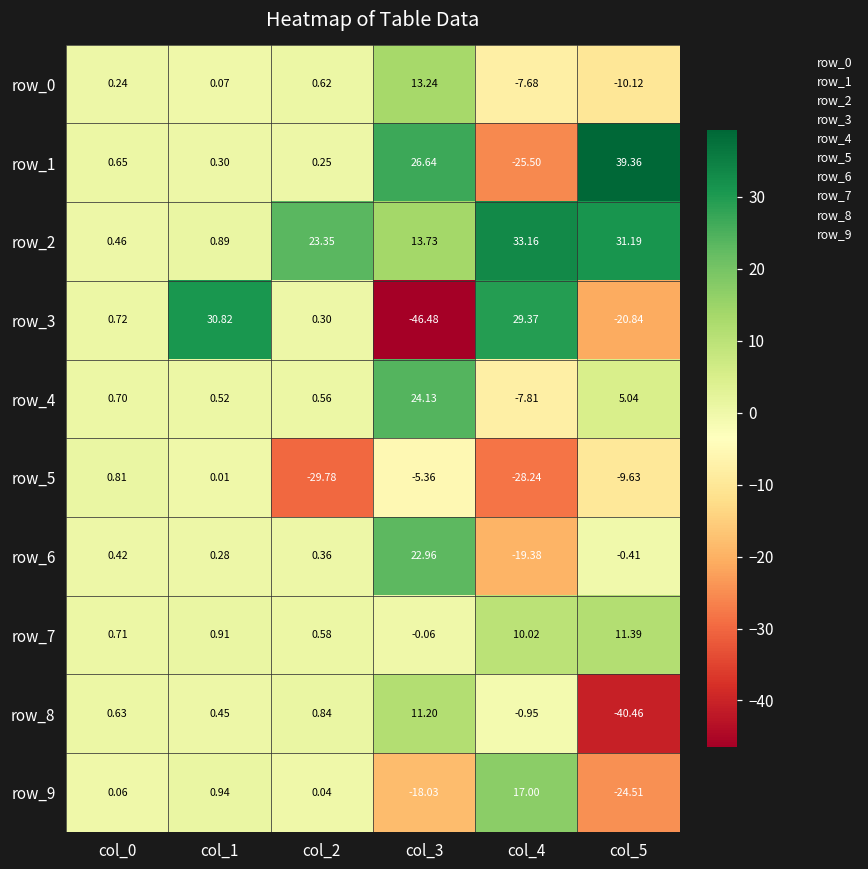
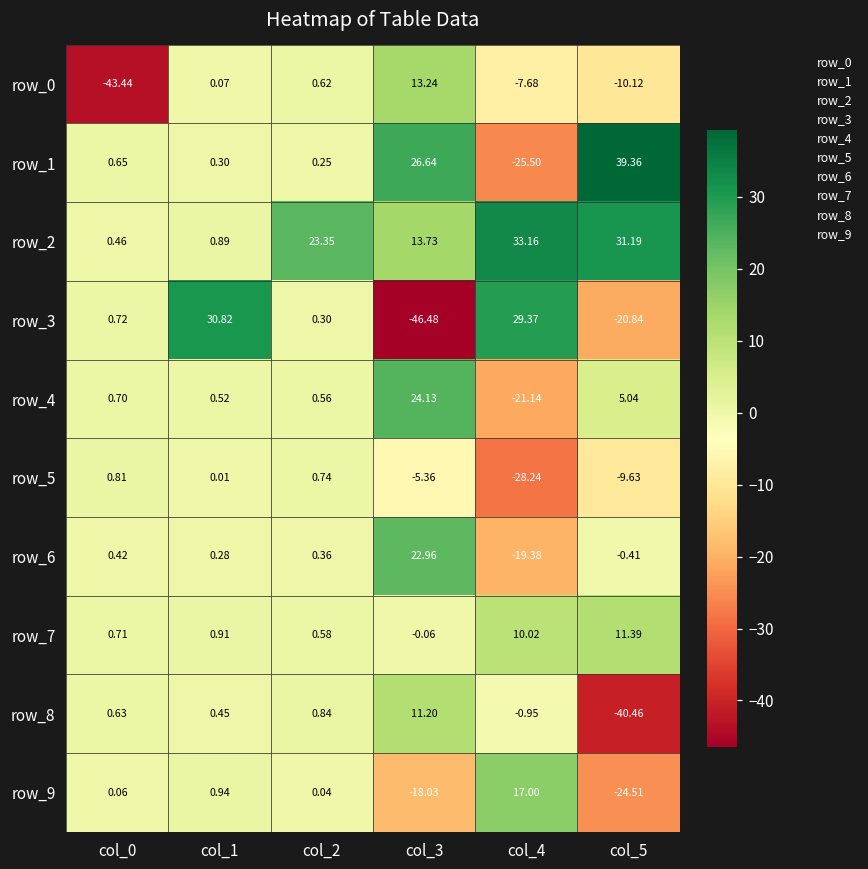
row_0, col_0: 0.24 -> -43.44
row_4, col_4: -7.81 -> -21.14
row_5, col_2: -29.78 -> 0.74
